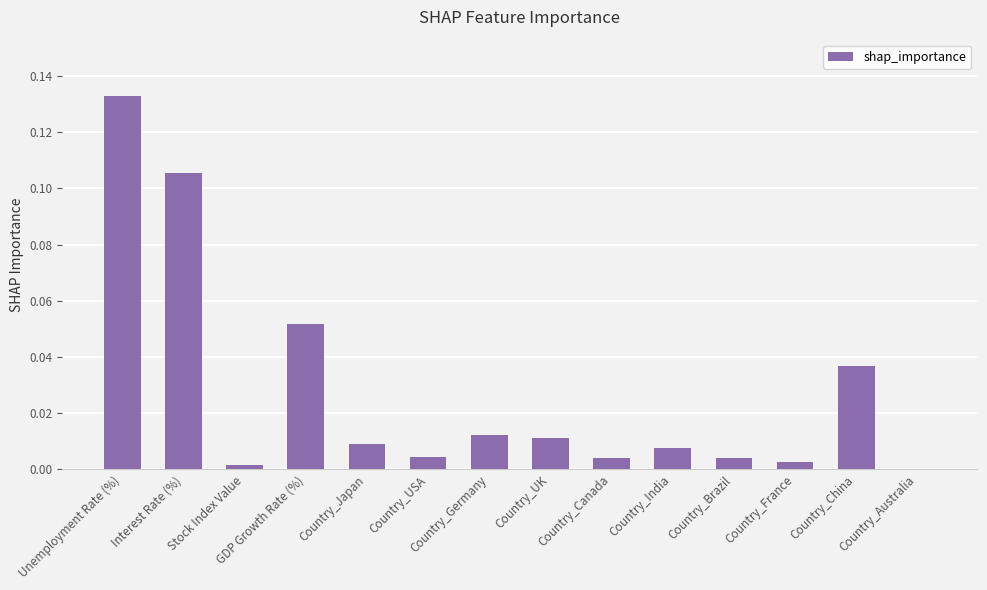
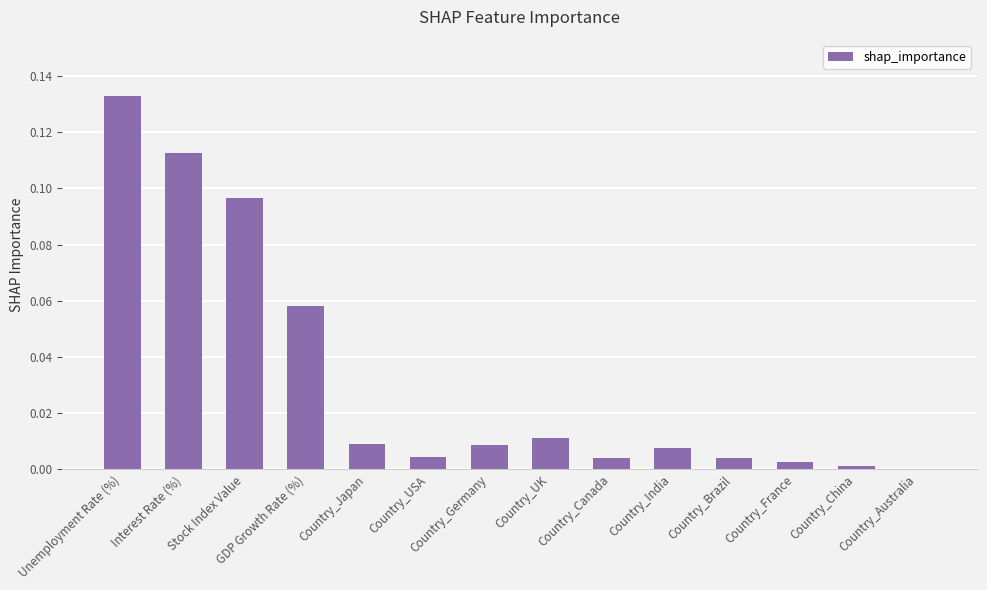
Interest Rate (%): 0.105 -> 0.113
Stock Index Value: 0.002 -> 0.097
GDP Growth Rate (%): 0.052 -> 0.058
Country_Germany: 0.012 -> 0.009
Country_China: 0.037 -> 0.001
